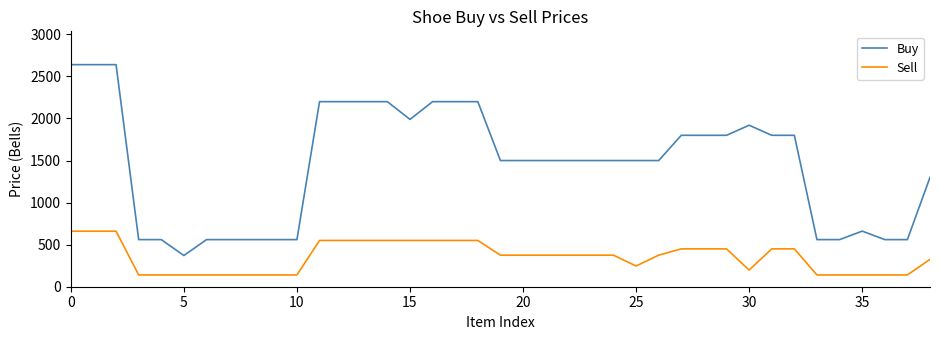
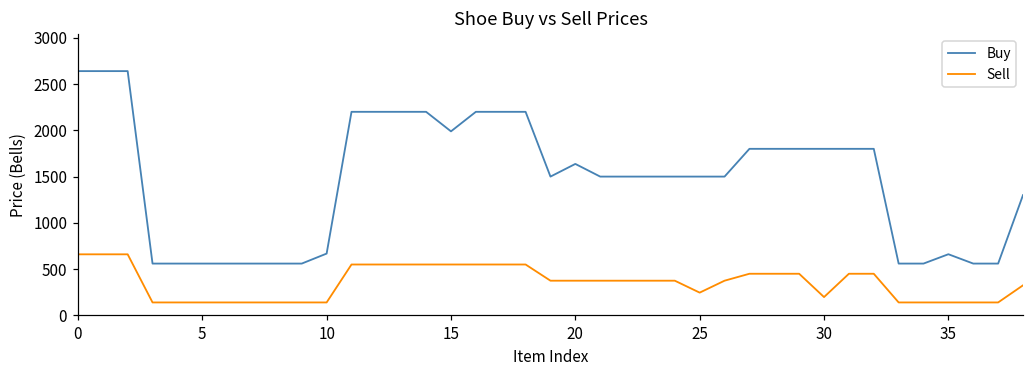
Buy, 5: 400 -> 600
Buy, 10: 600 -> 700
Buy, 20: 1500 -> 1600
Buy, 30: 1900 -> 1800
